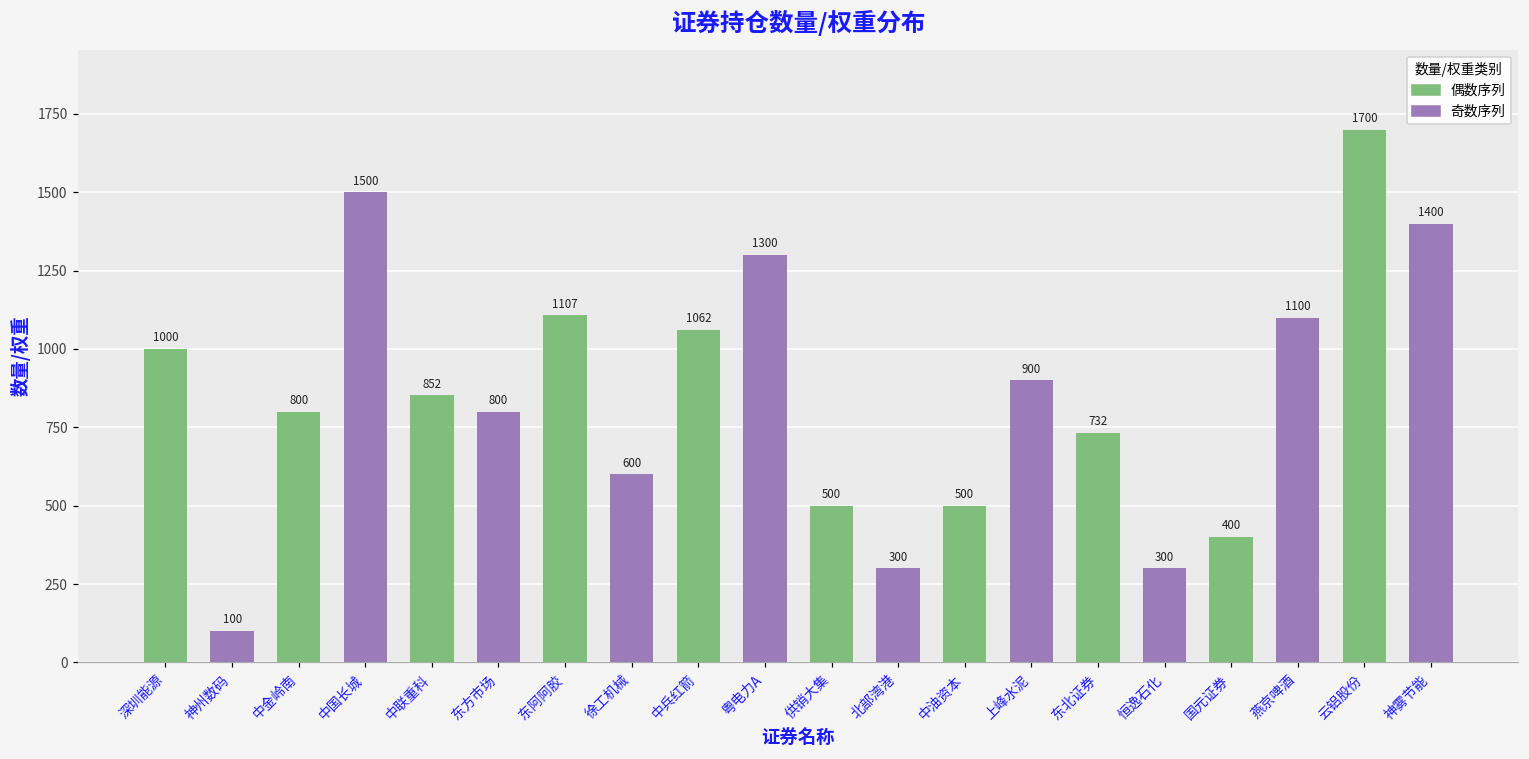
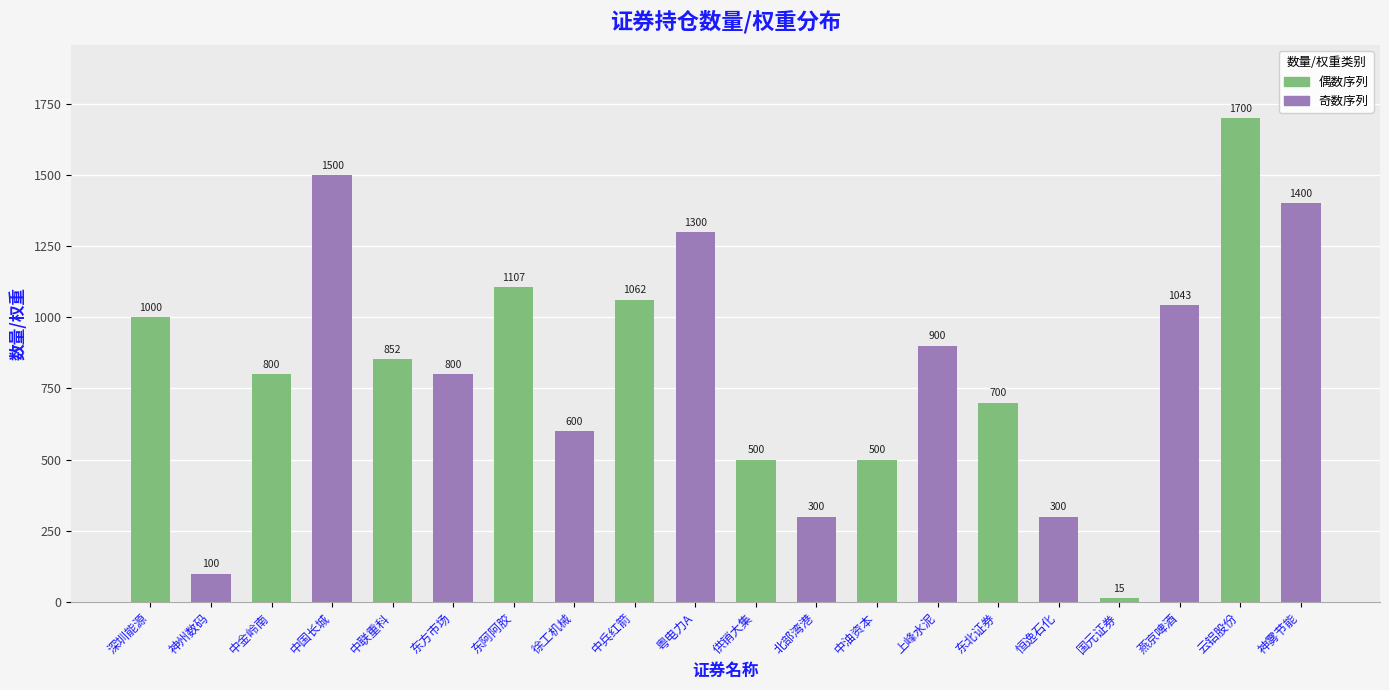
东北证券: 732 -> 700
国元证券: 400 -> 15
燕京啤酒: 1100 -> 1043
